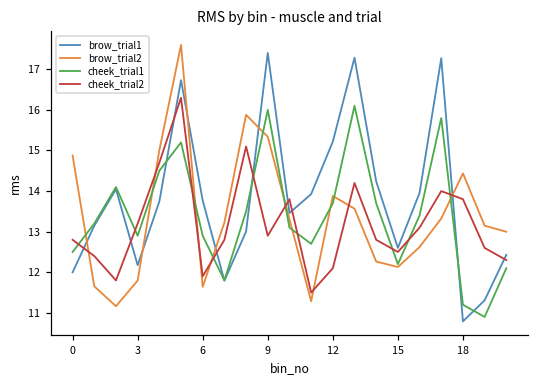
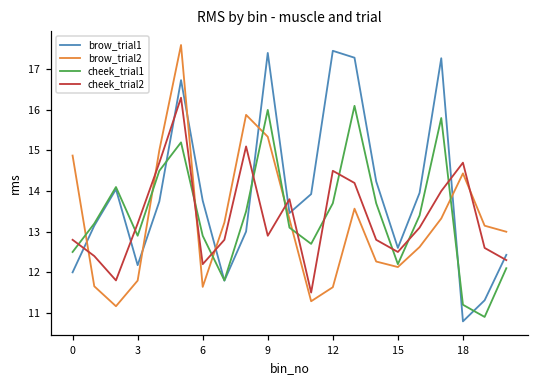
cheek_trial2, 6: 11.9 -> 12.2
brow_trial1, 12: 15.2 -> 17.5
brow_trial2, 12: 13.9 -> 11.6
cheek_trial2, 12: 12.1 -> 14.5
cheek_trial2, 18: 13.8 -> 14.7
